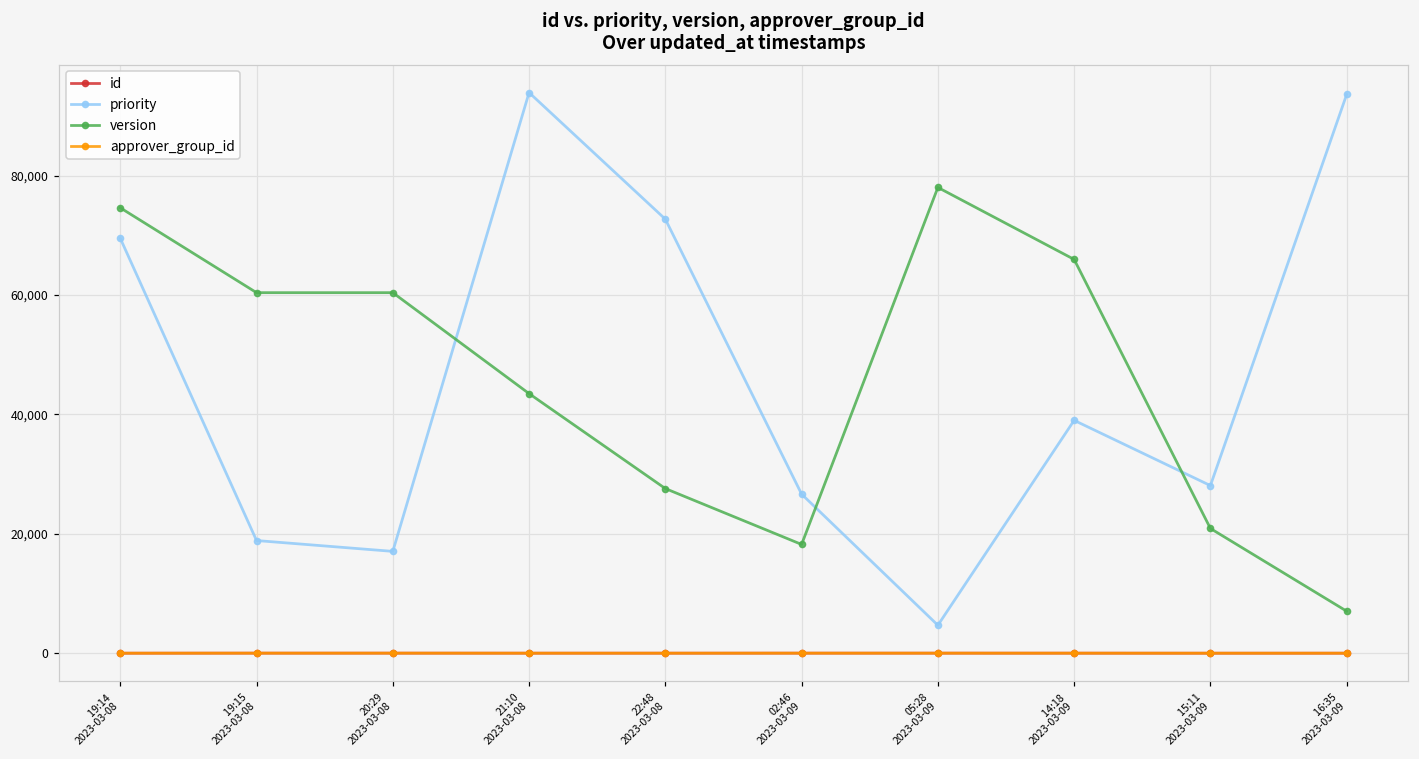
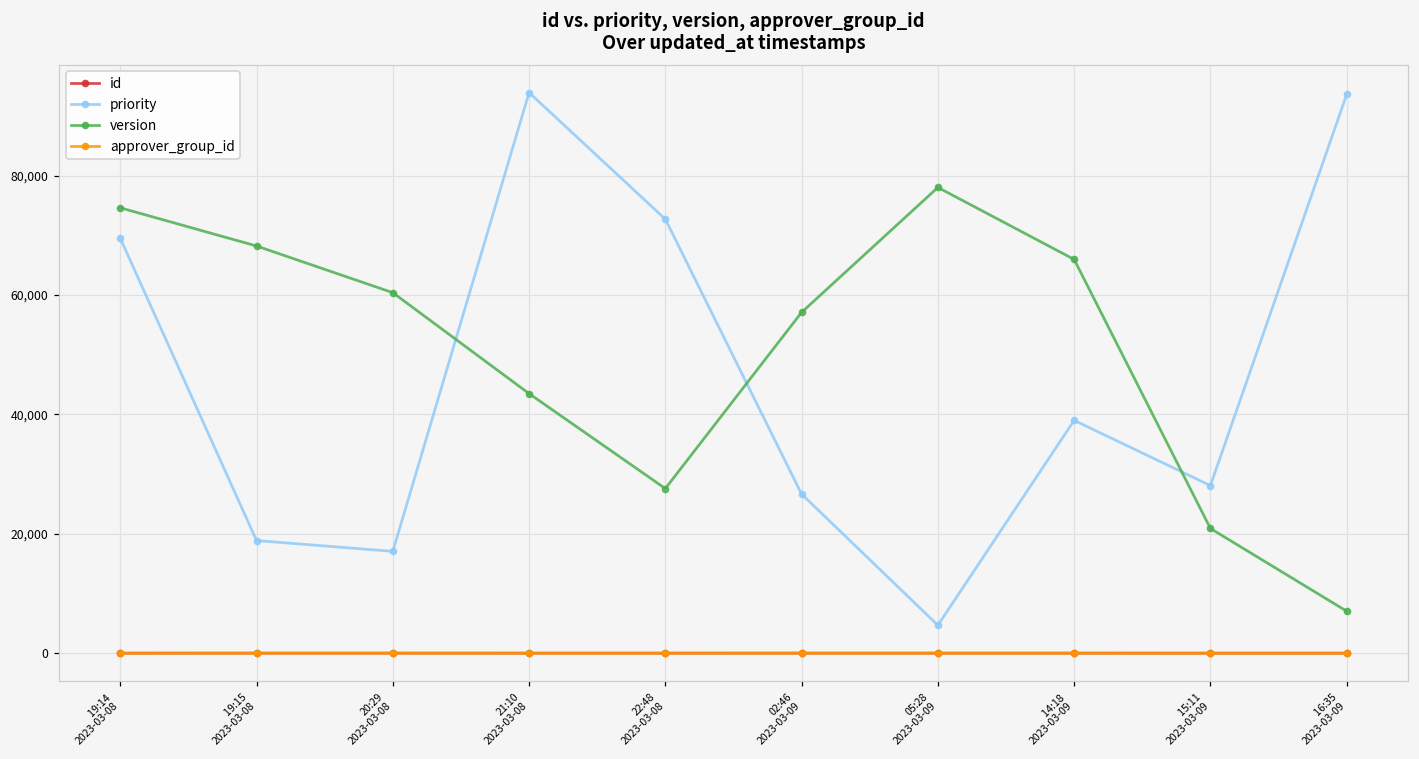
version, 19:15 2023-03-08: 60,000 -> 68,000
version, 02:46 2023-03-09: 18,000 -> 57,000
